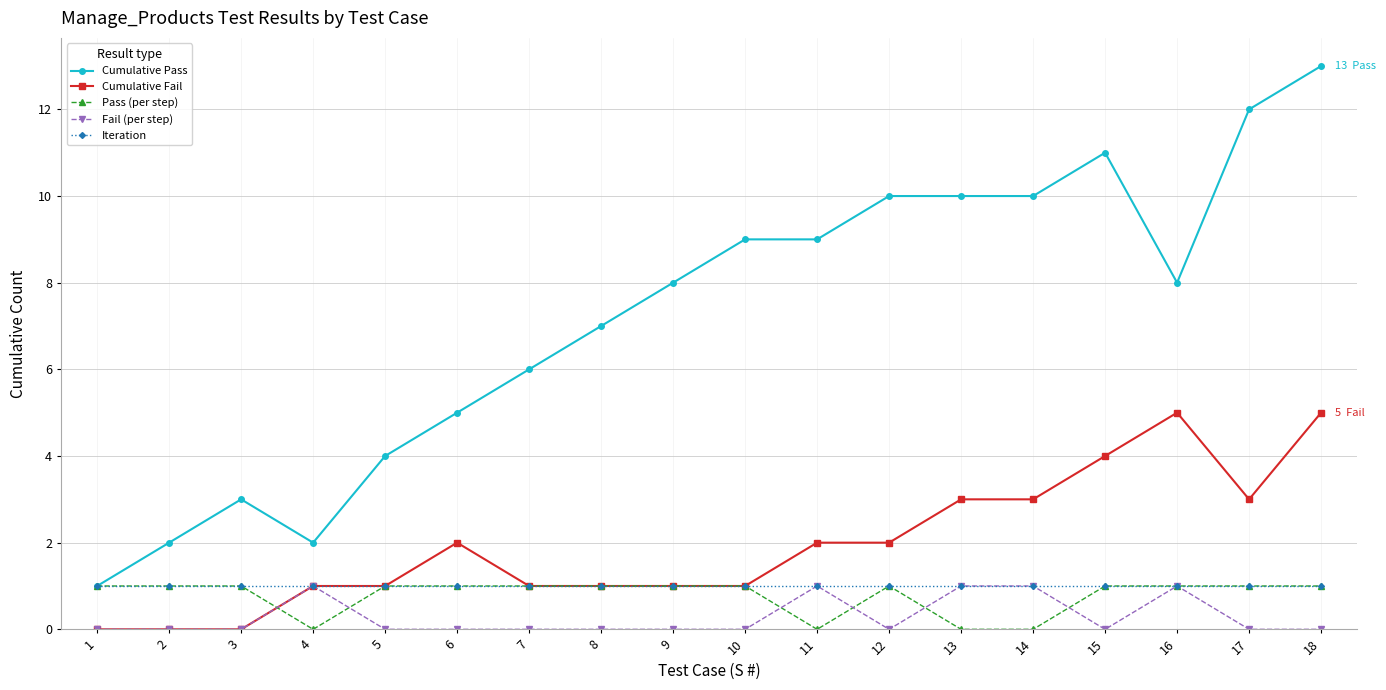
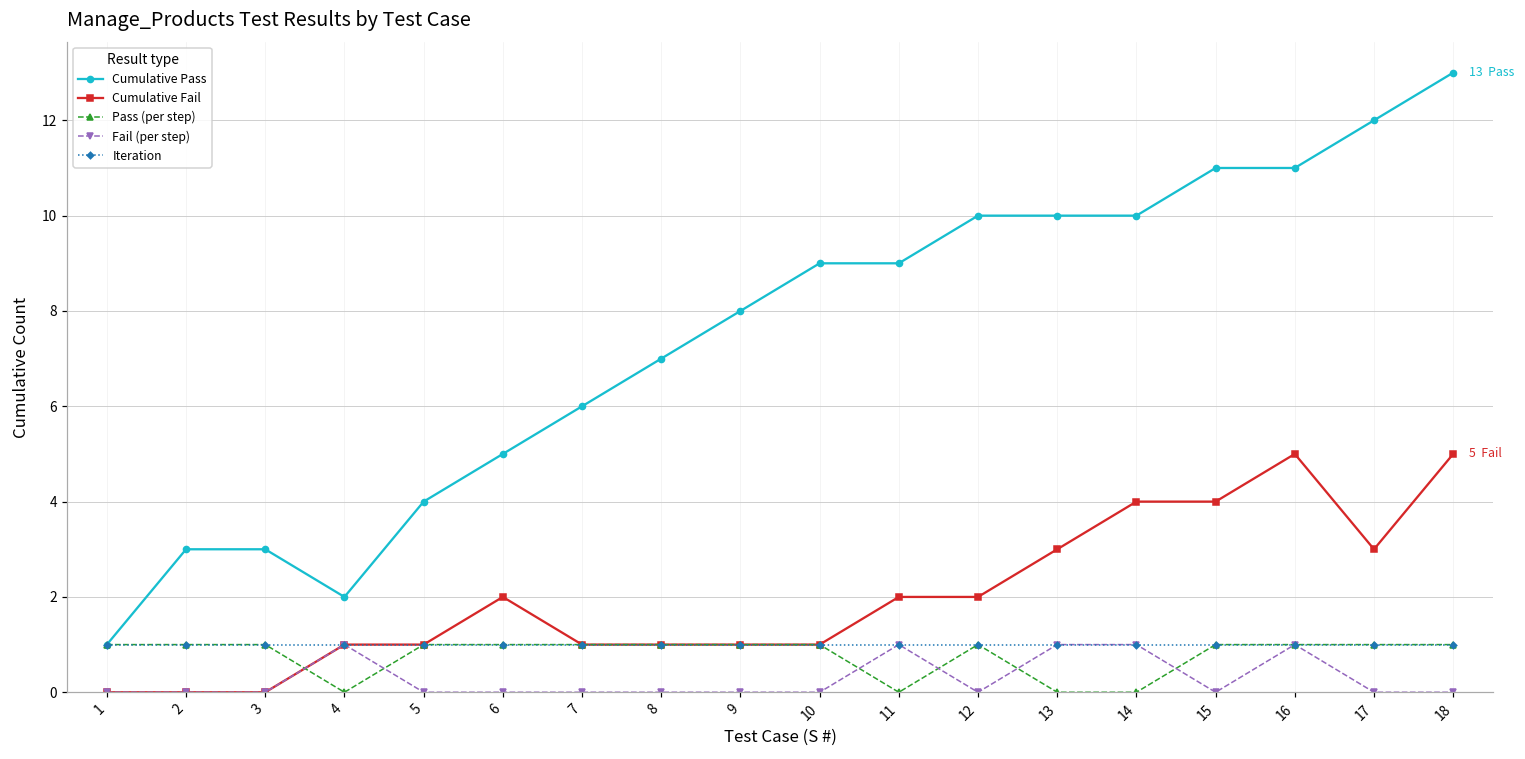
Cumulative Pass, 2: 2 -> 3
Cumulative Fail, 14: 3 -> 4
Cumulative Pass, 16: 8 -> 11
